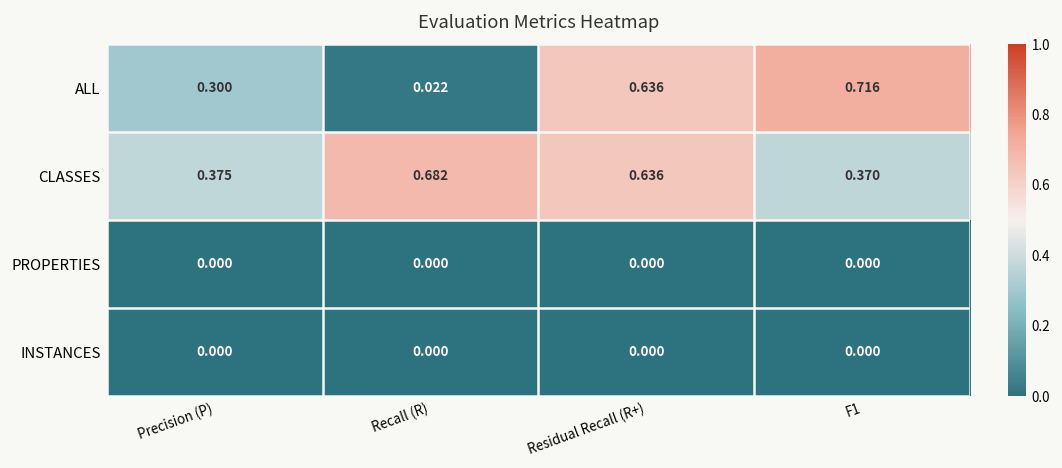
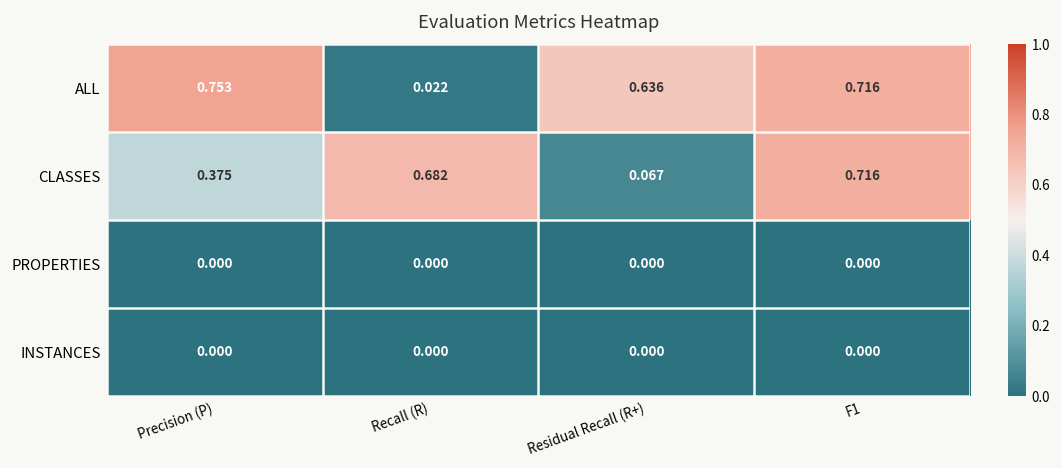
ALL, Precision (P): 0.300 -> 0.753
CLASSES, Residual Recall (R+): 0.636 -> 0.067
CLASSES, F1: 0.370 -> 0.716
